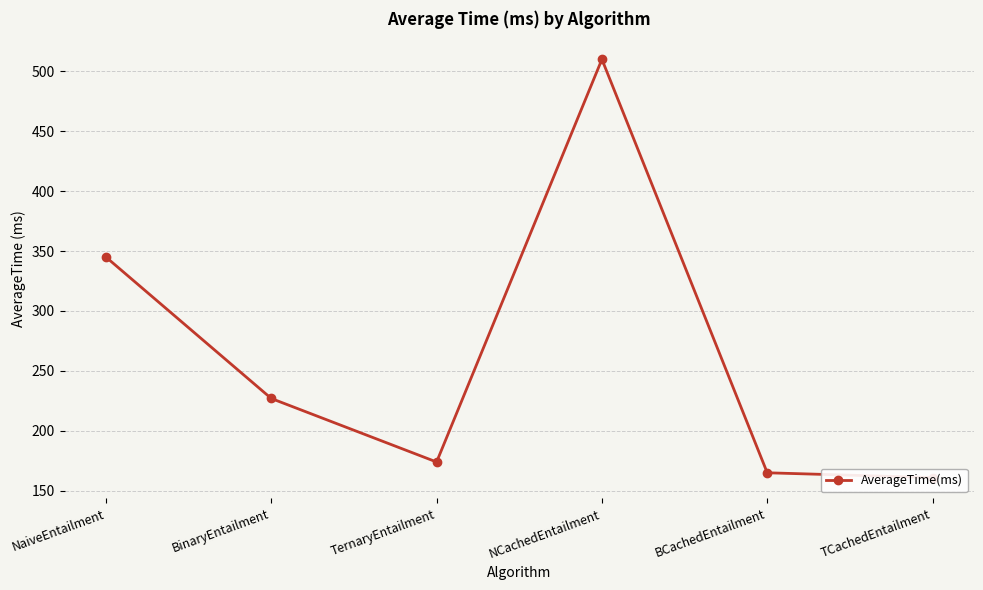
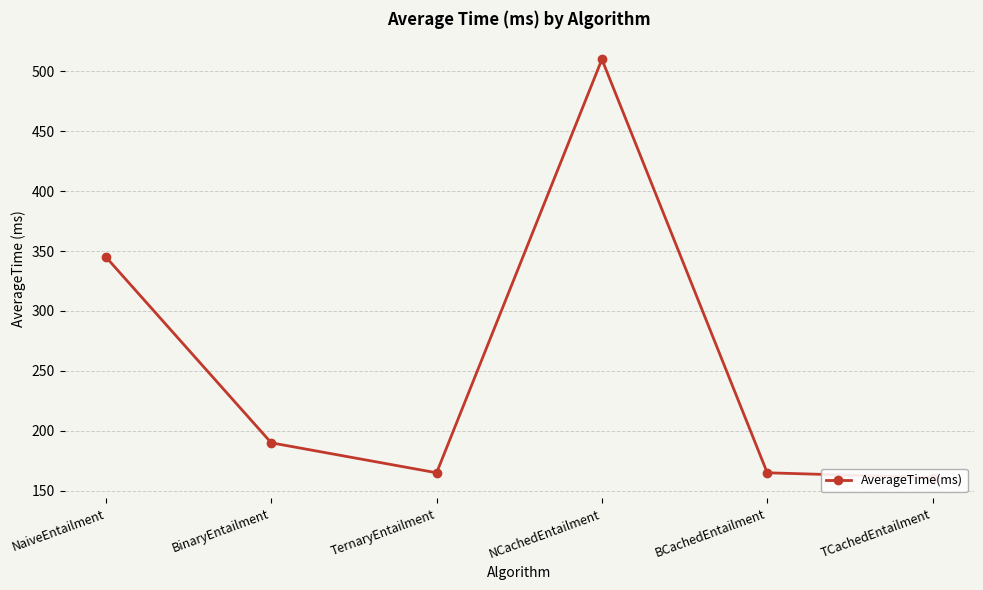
BinaryEntailment: 227 -> 190
TernaryEntailment: 174 -> 165
